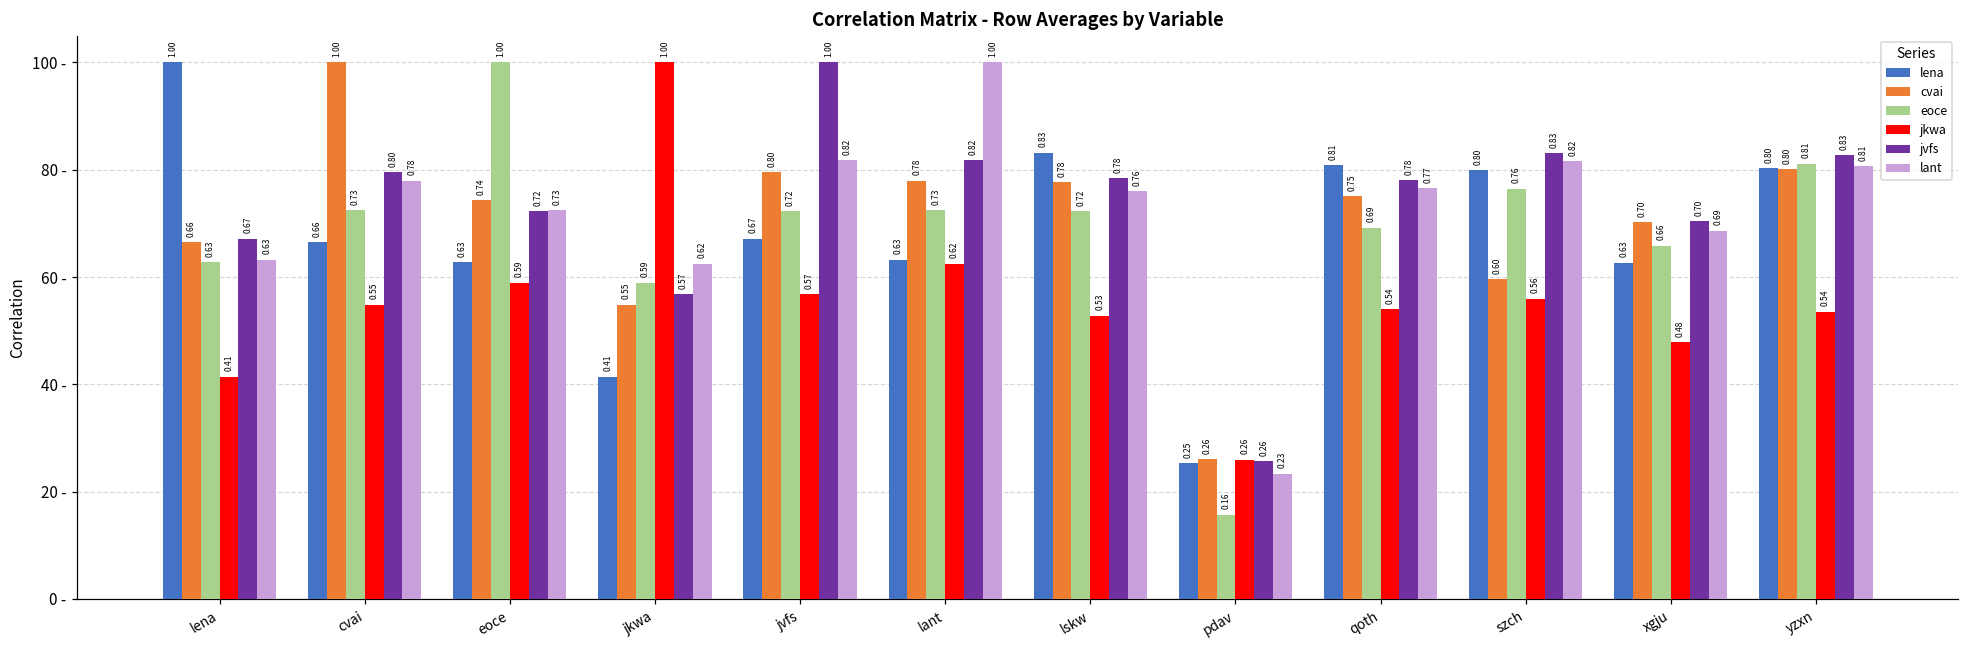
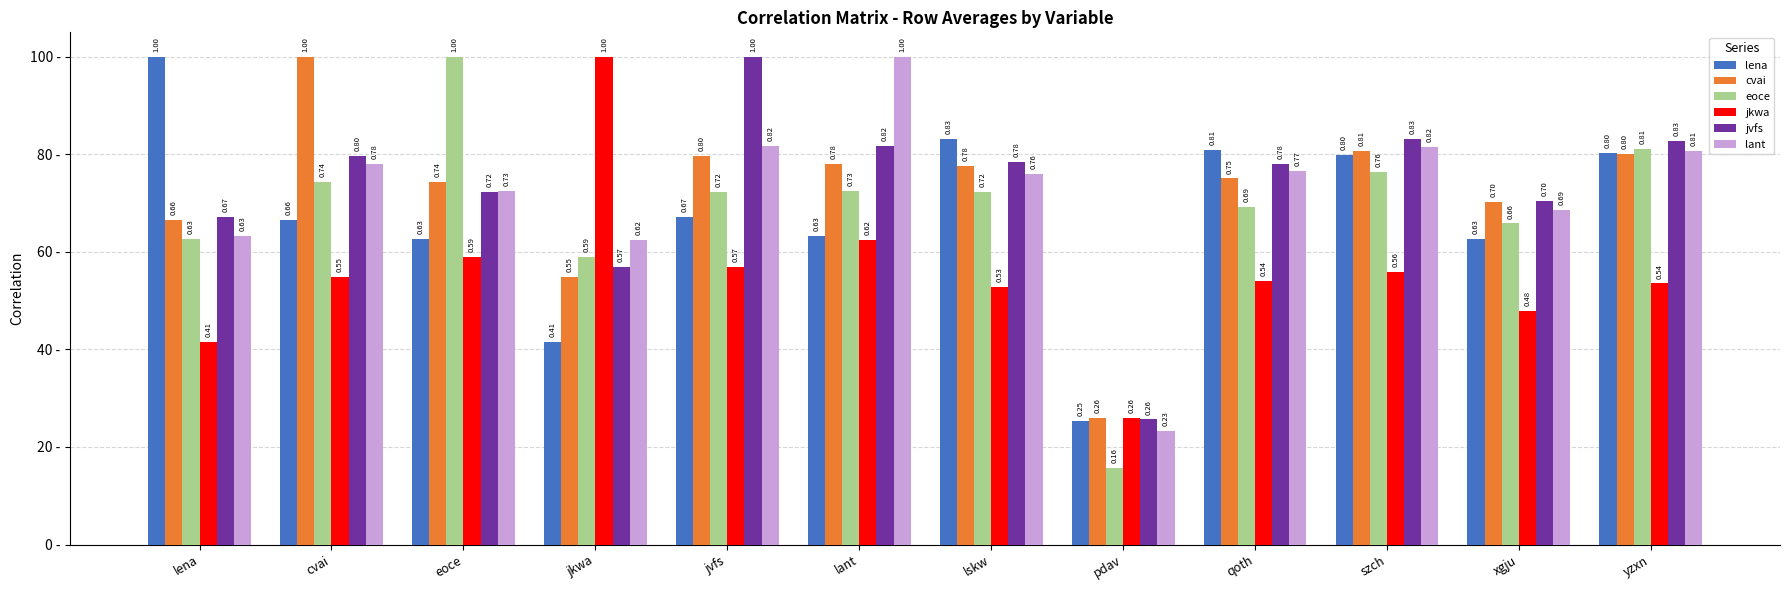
eoce, cvai: 0.73 -> 0.74
cvai, szch: 0.60 -> 0.81
